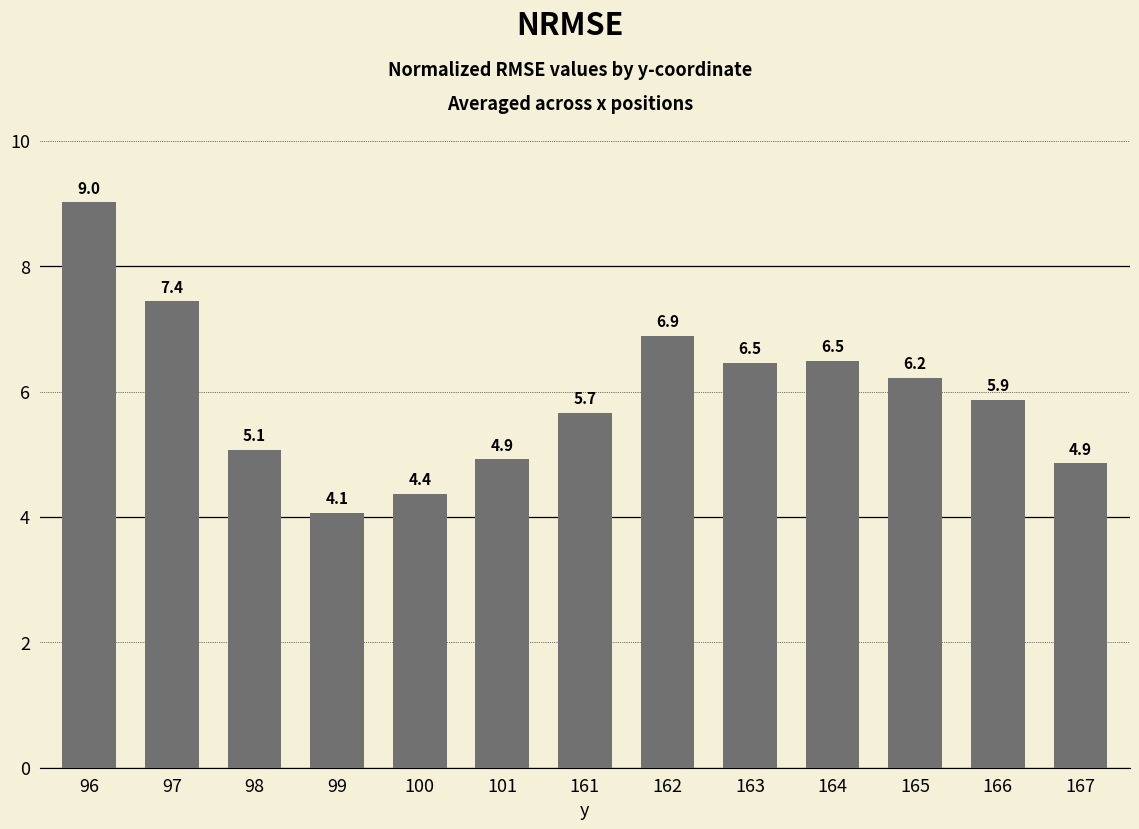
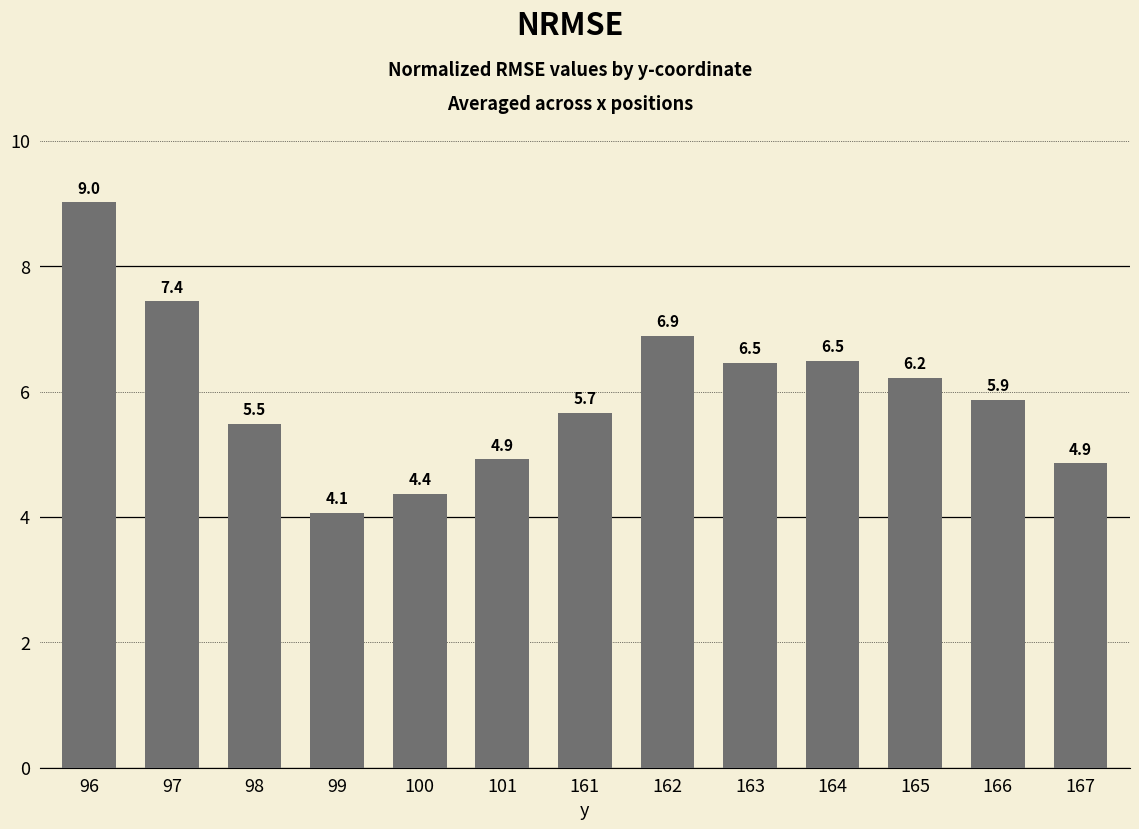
98: 5.1 -> 5.5
